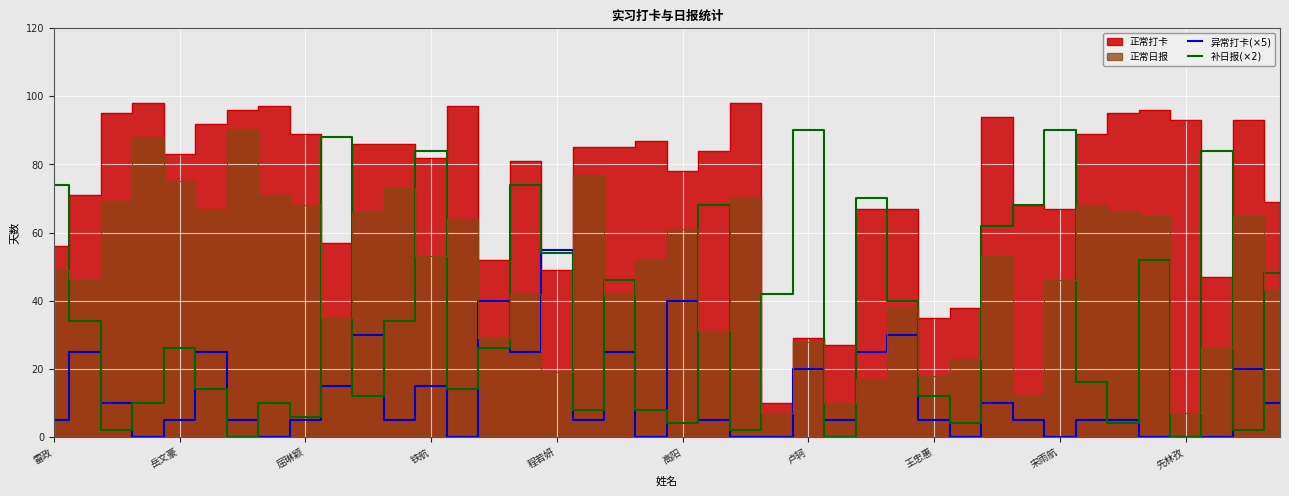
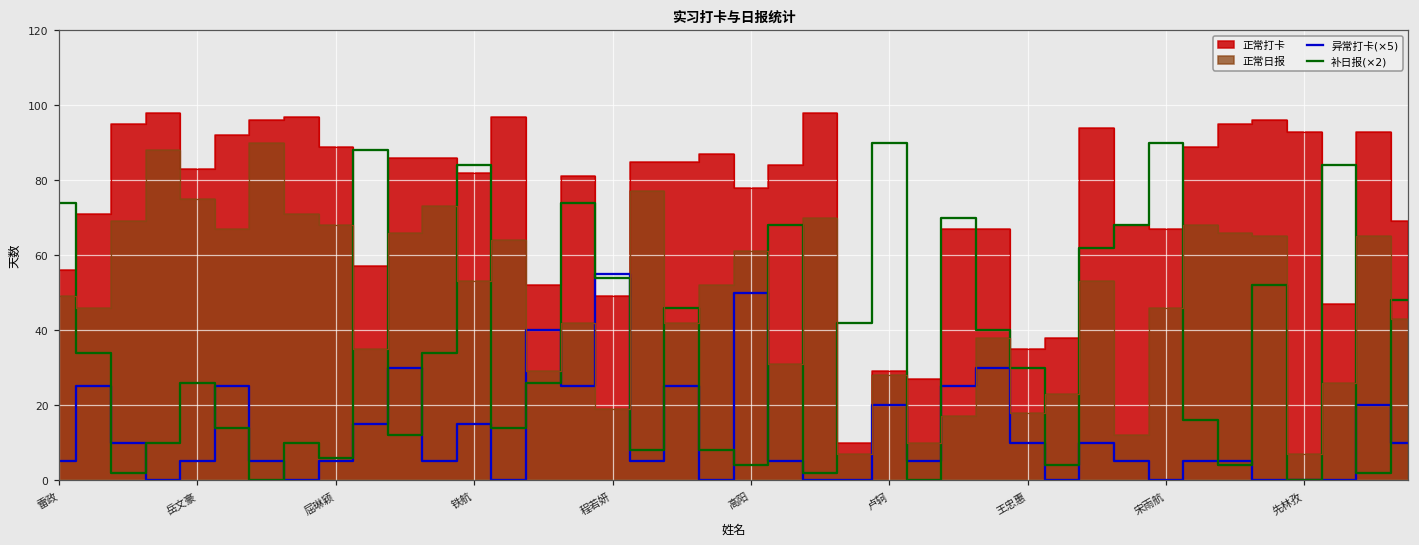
异常打卡(×5), 高阳: 40 -> 50
异常打卡(×5), 王忠惠: 5 -> 10
补日报(×2), 王忠惠: 12 -> 30
